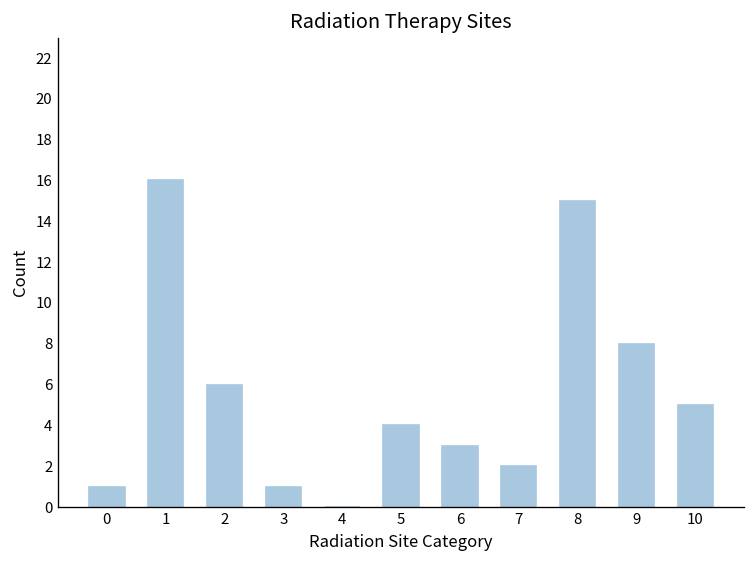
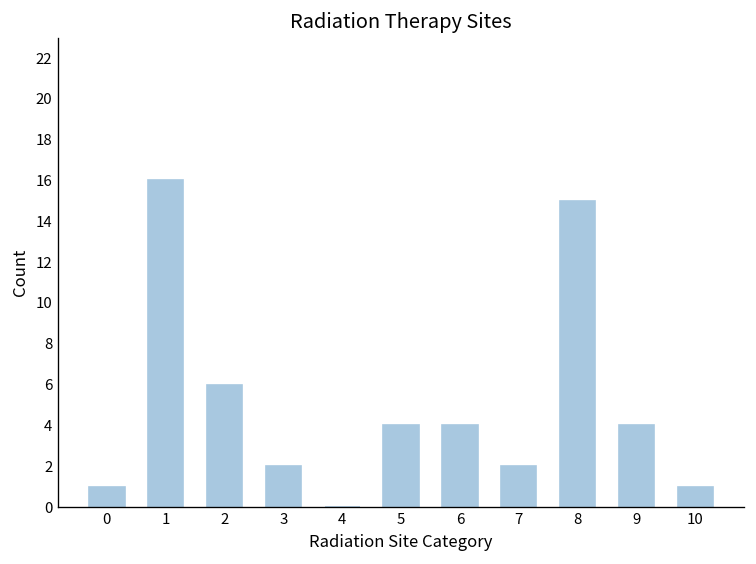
3: 1 -> 2
6: 3 -> 4
9: 8 -> 4
10: 5 -> 1
